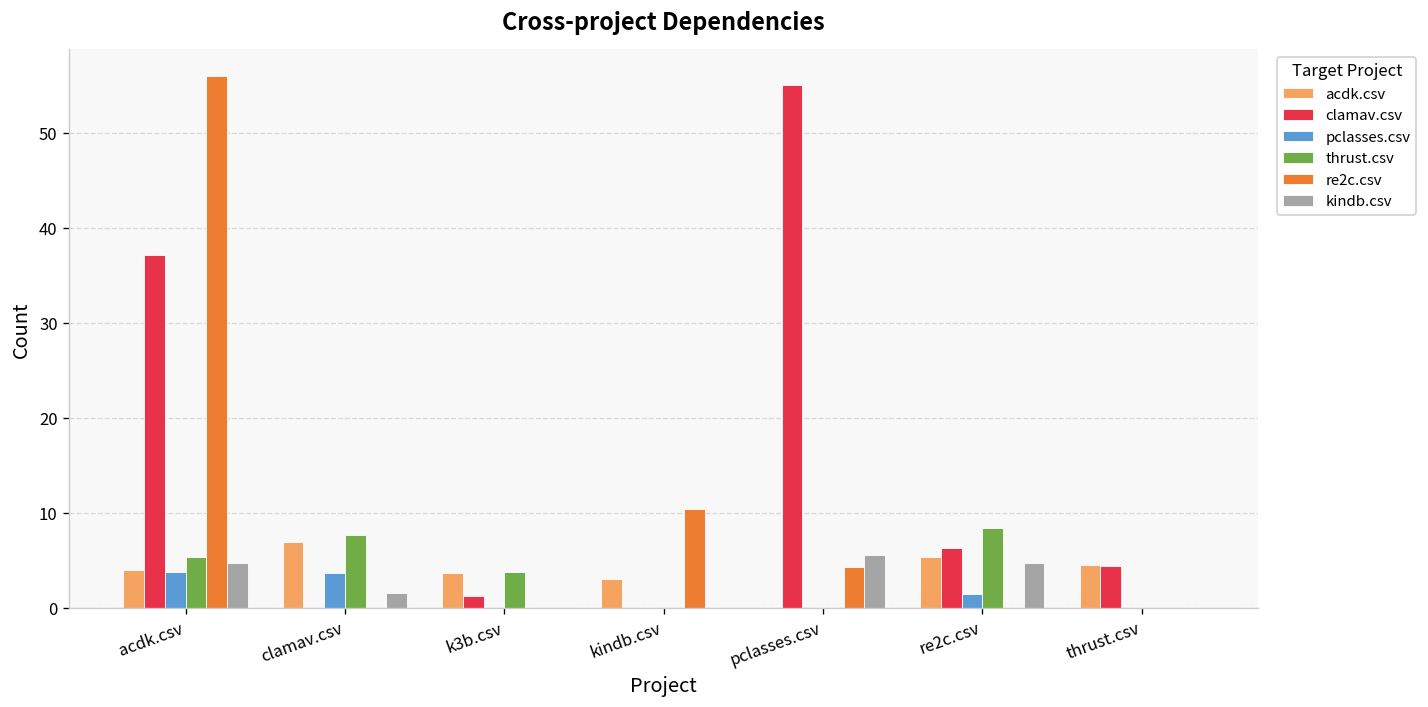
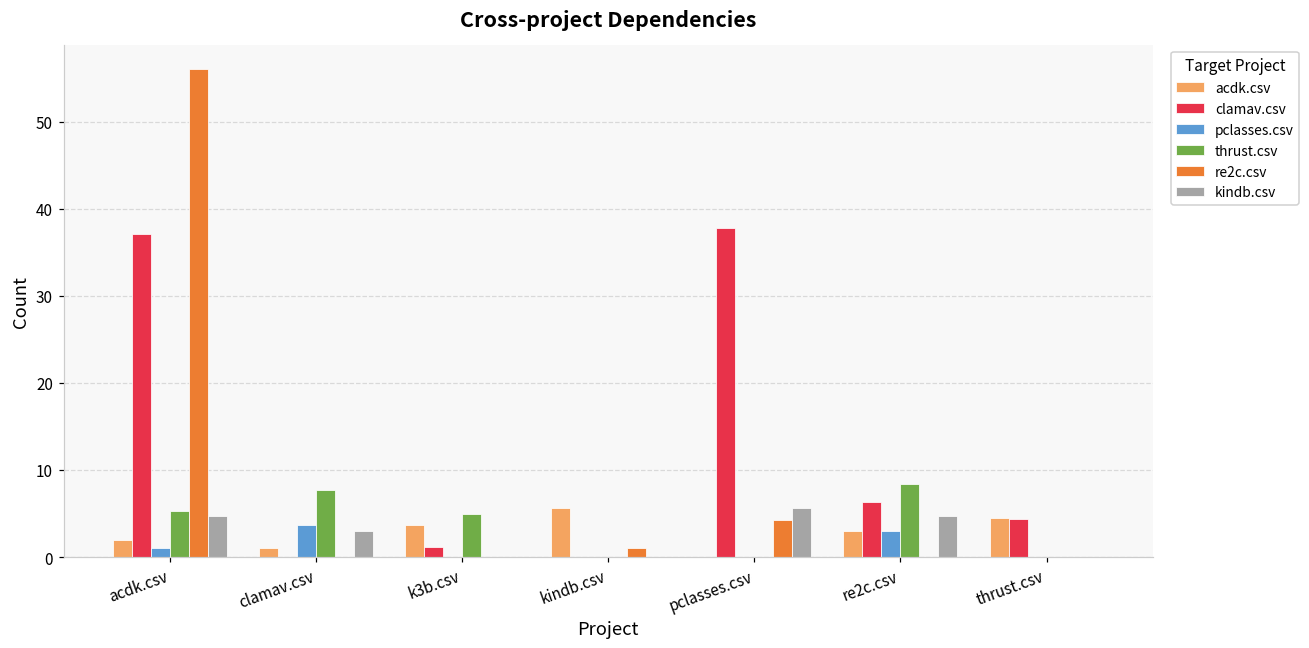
acdk.csv, acdk.csv: 4 -> 2
pclasses.csv, acdk.csv: 4 -> 1
acdk.csv, clamav.csv: 7 -> 1
kindb.csv, clamav.csv: 2 -> 3
thrust.csv, k3b.csv: 4 -> 5
acdk.csv, kindb.csv: 3 -> 6
re2c.csv, kindb.csv: 10 -> 1
clamav.csv, pclasses.csv: 55 -> 38
acdk.csv, re2c.csv: 5 -> 3
pclasses.csv, re2c.csv: 2 -> 3
